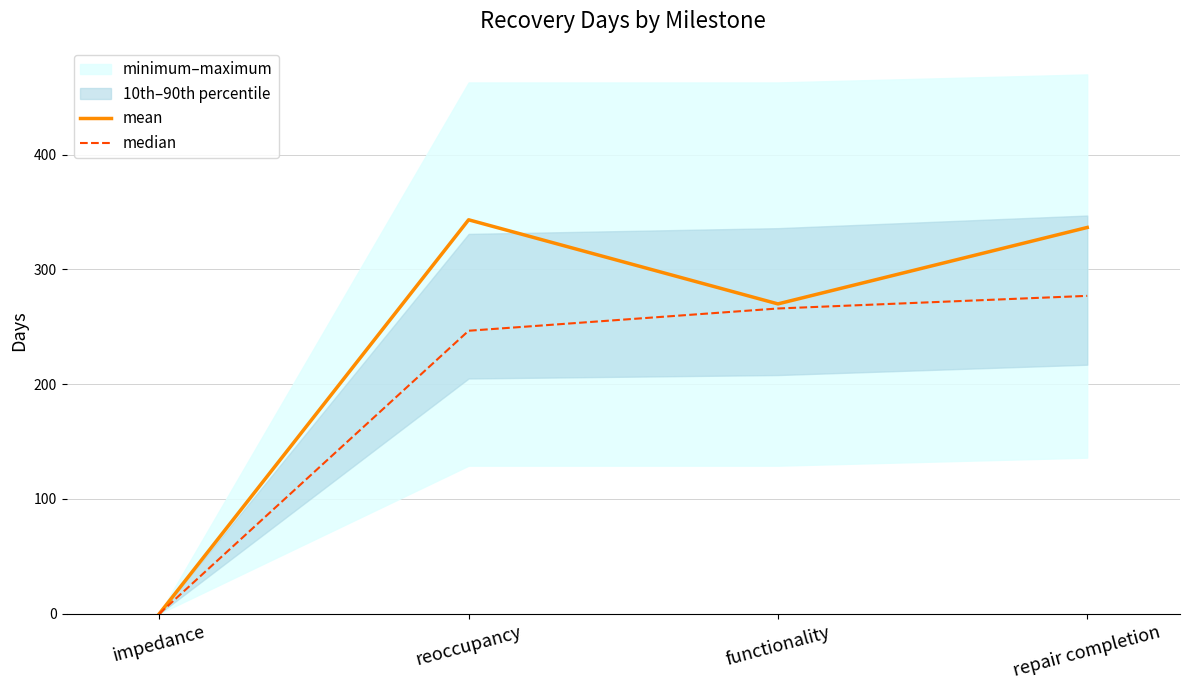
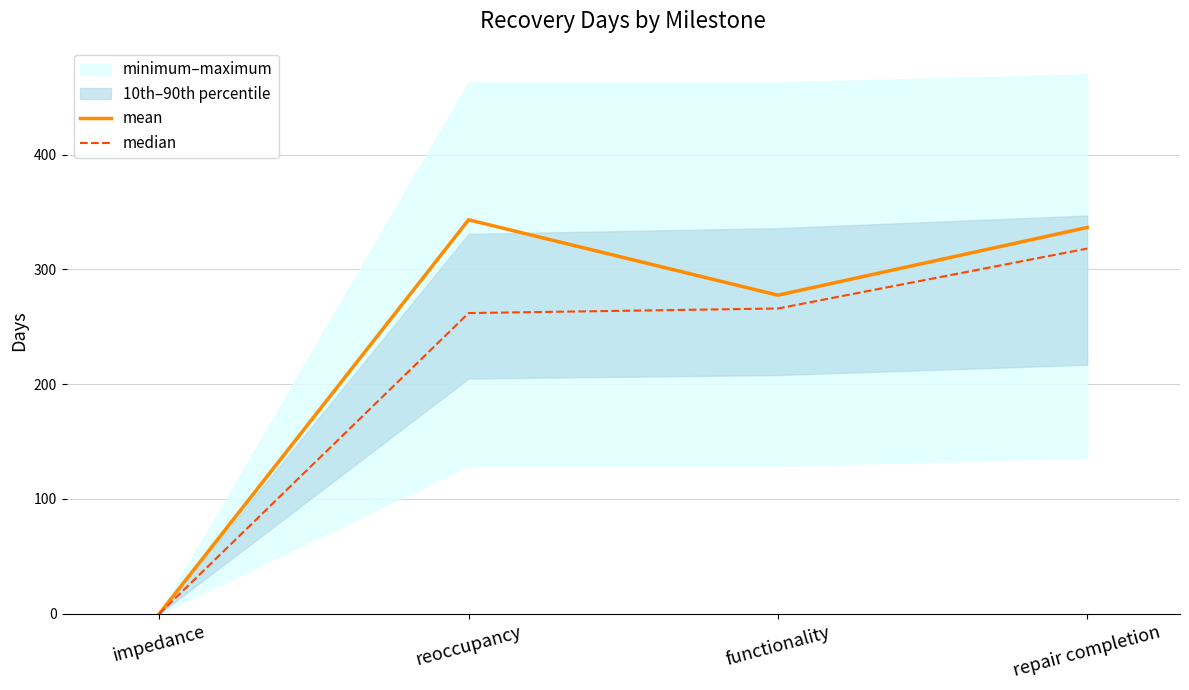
median, reoccupancy: 247 -> 262
mean, functionality: 270 -> 278
median, repair completion: 277 -> 318
